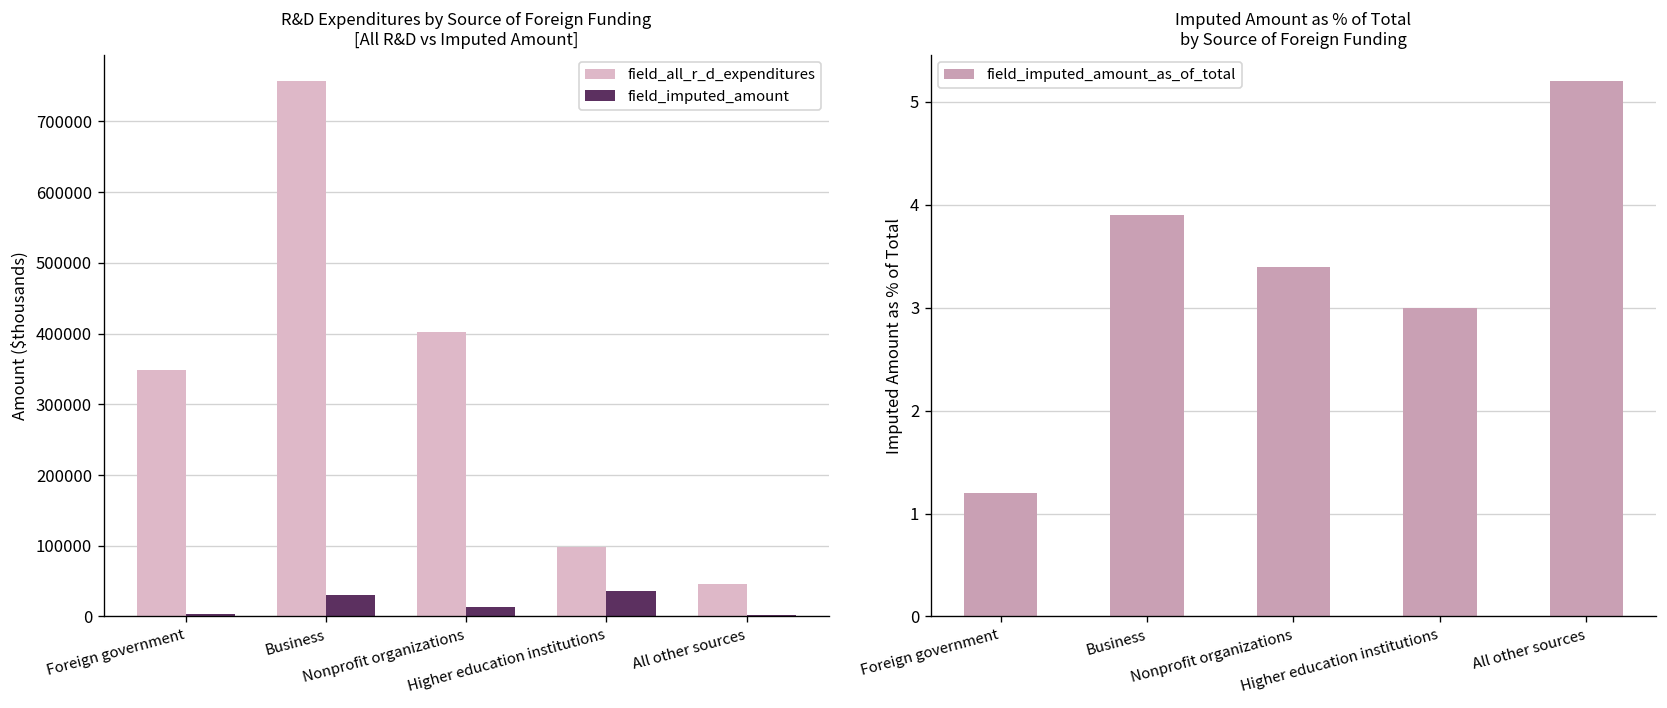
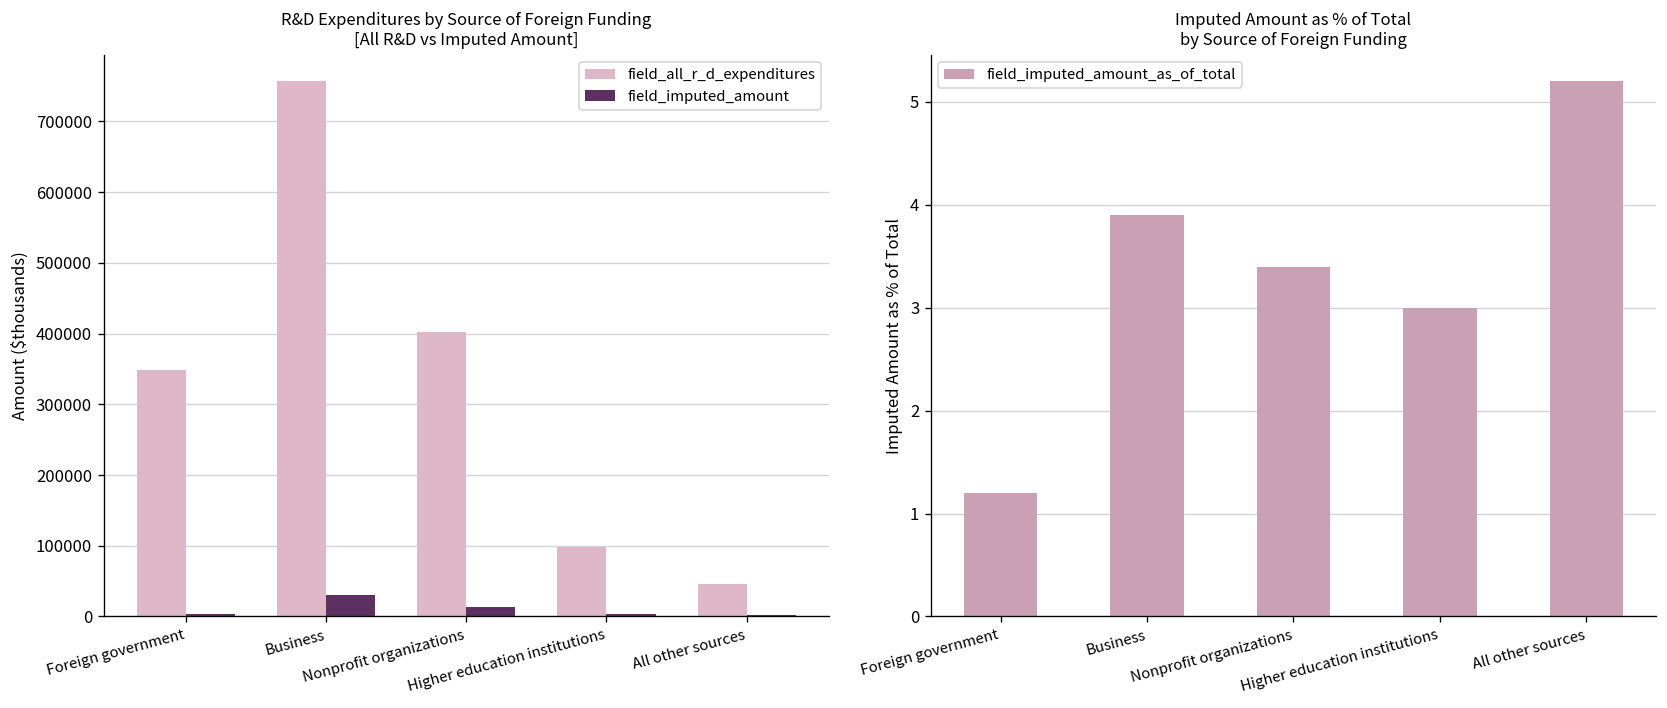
R&D Expenditures by Source of Foreign Funding [All R&D vs Imputed Amount], field_imputed_amount, Higher education institutions: 40000 -> 0
